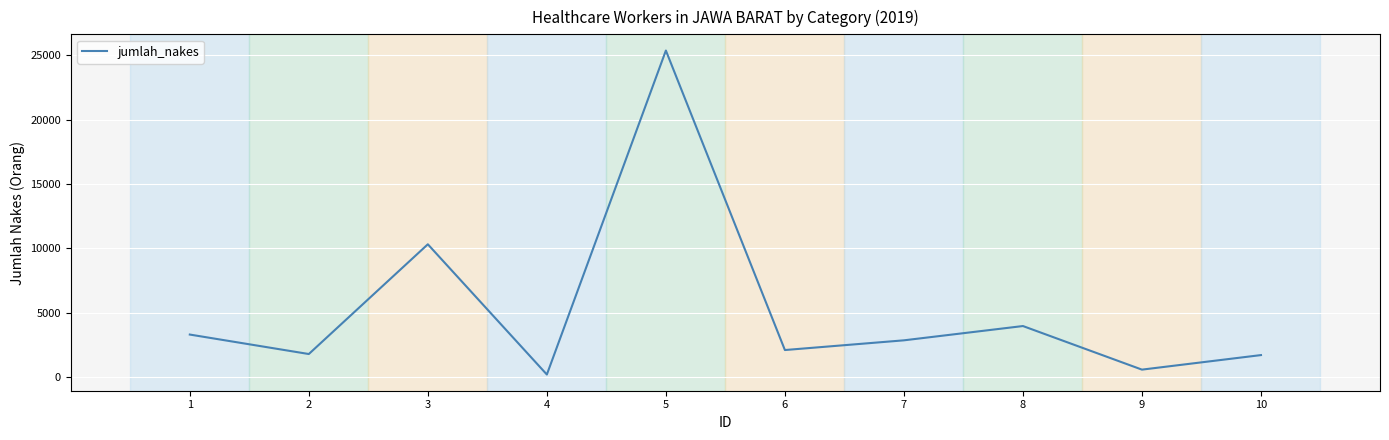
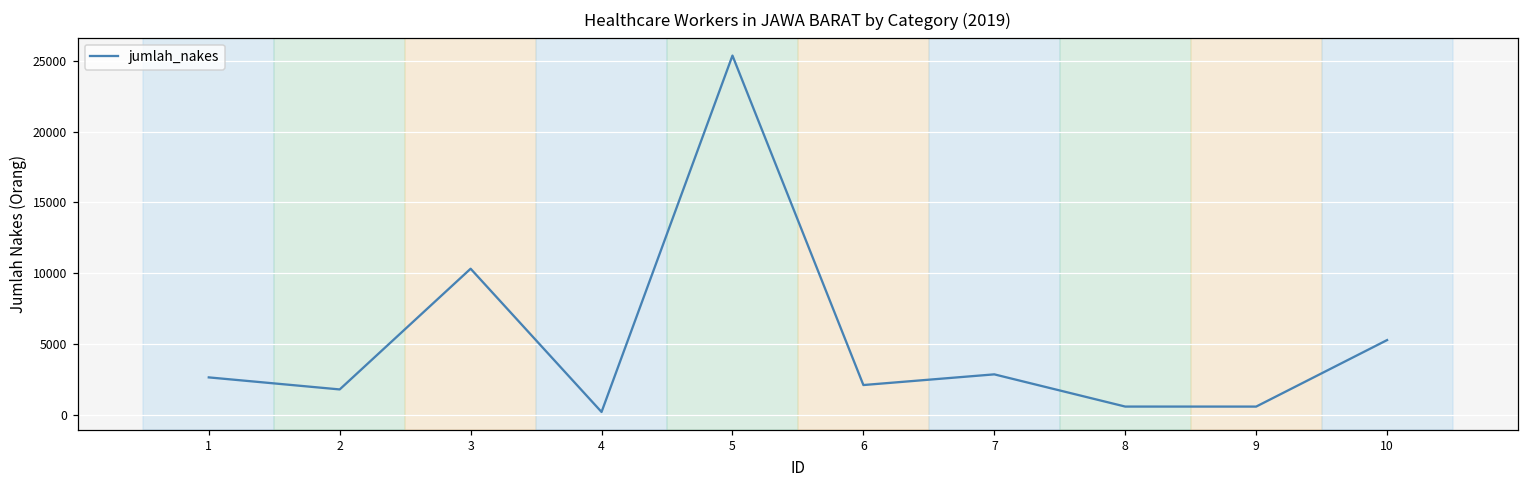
1: 3300 -> 2700
8: 4000 -> 600
10: 1700 -> 5300
